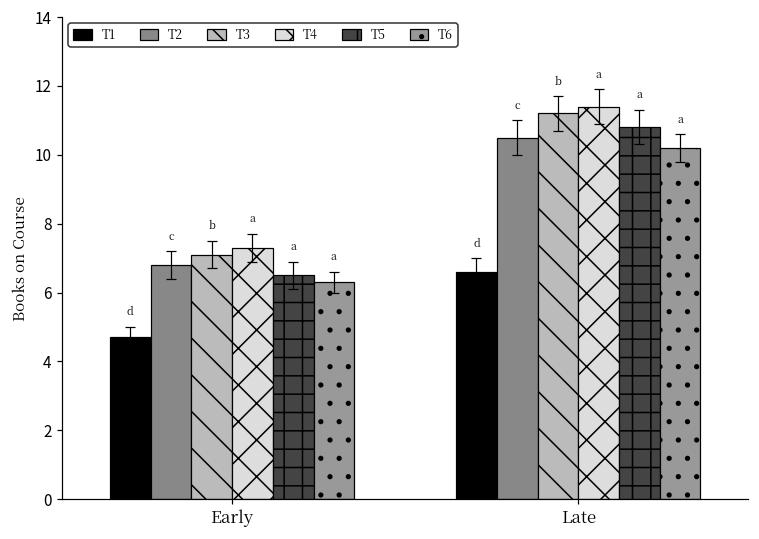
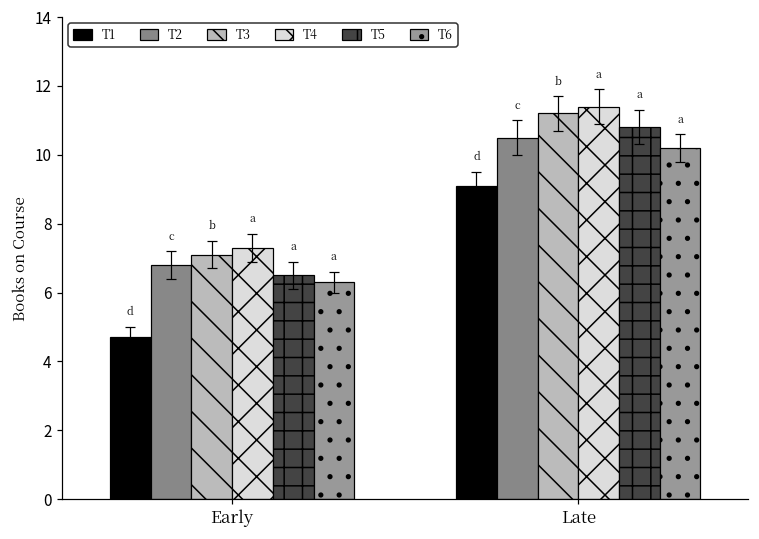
T1, Late: 6.6 -> 9.1
